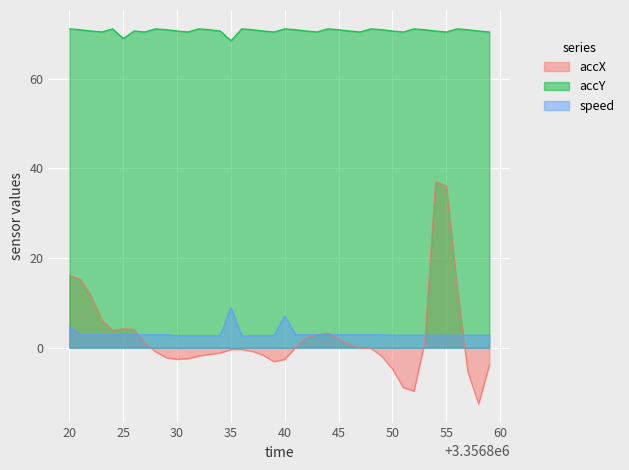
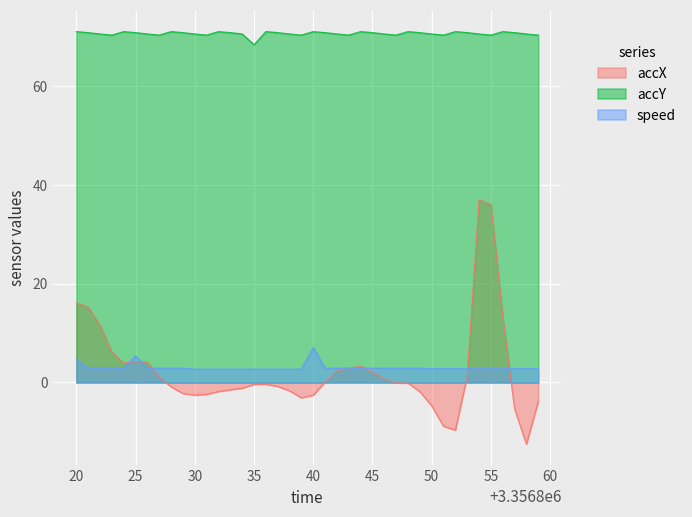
accY, 25: 69 -> 71
speed, 25: 3 -> 5
speed, 35: 9 -> 3
